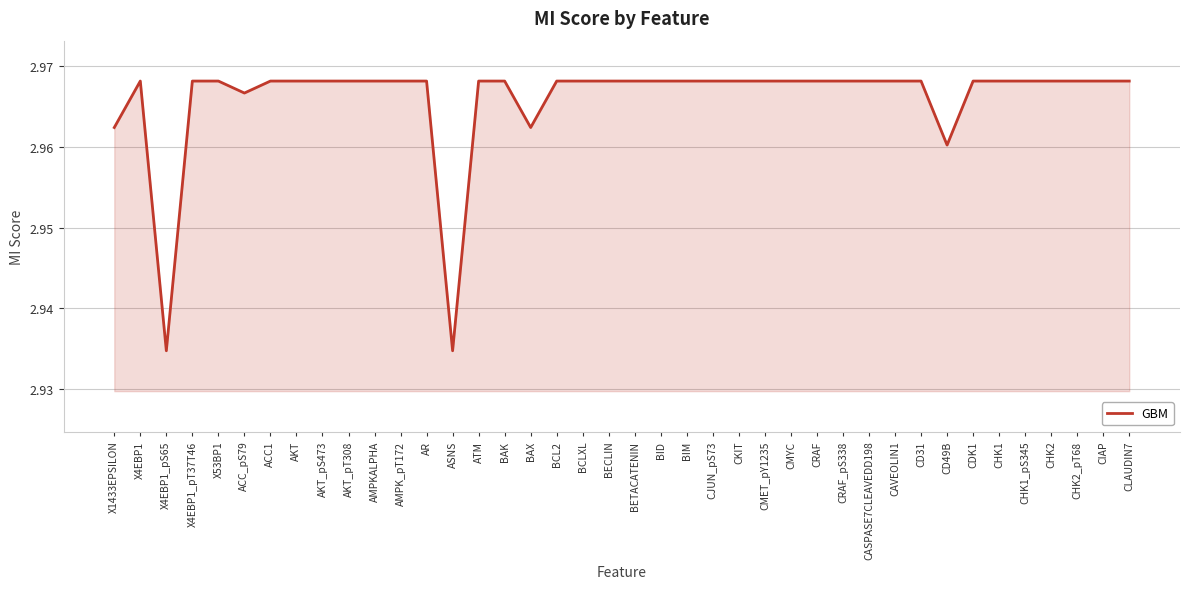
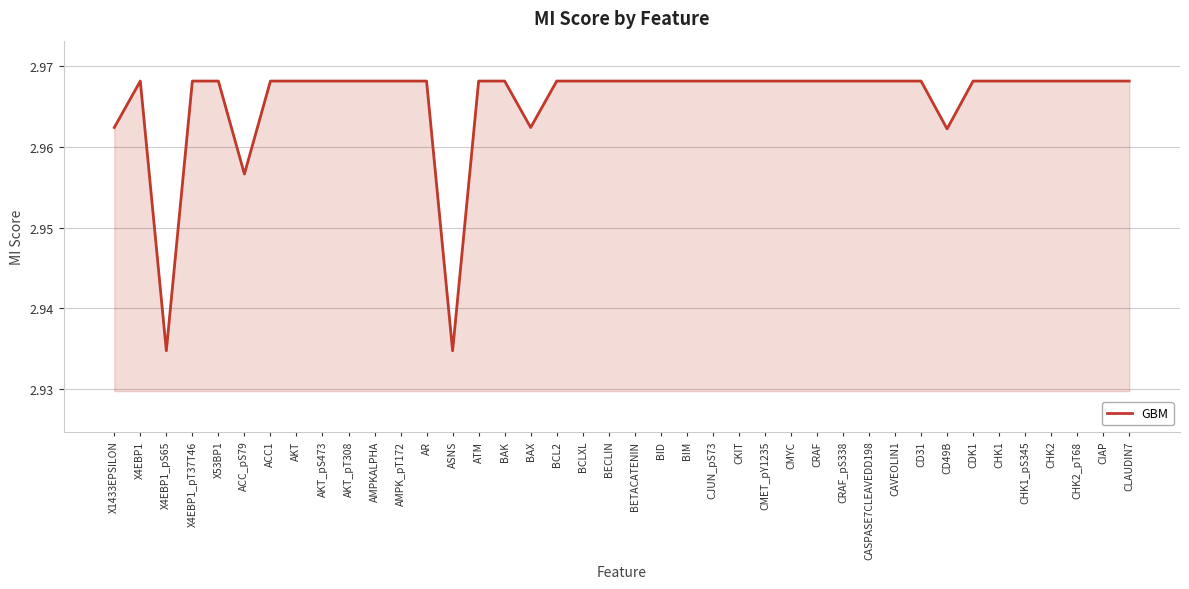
ACC_pS79: 2.967 -> 2.957
CD49B: 2.960 -> 2.962
